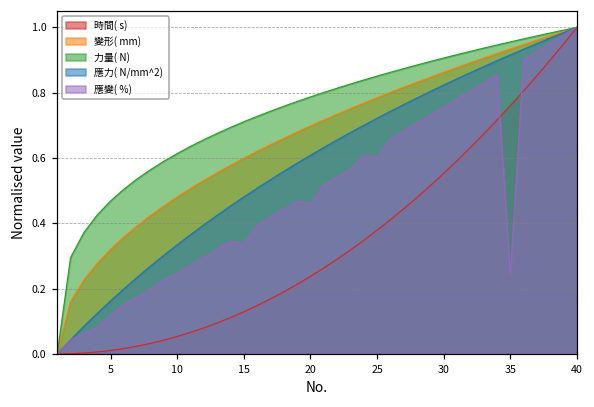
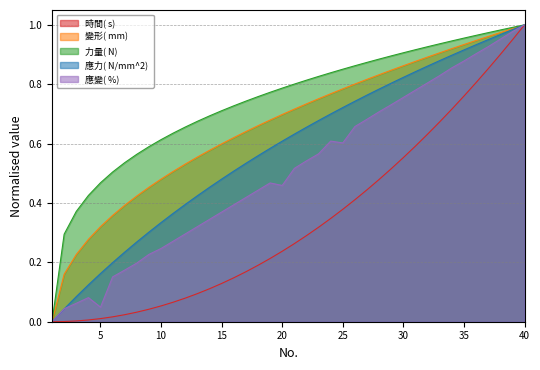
應變( %), 5: 0.12 -> 0.05
應變( %), 15: 0.34 -> 0.37
應變( %), 35: 0.24 -> 0.88
